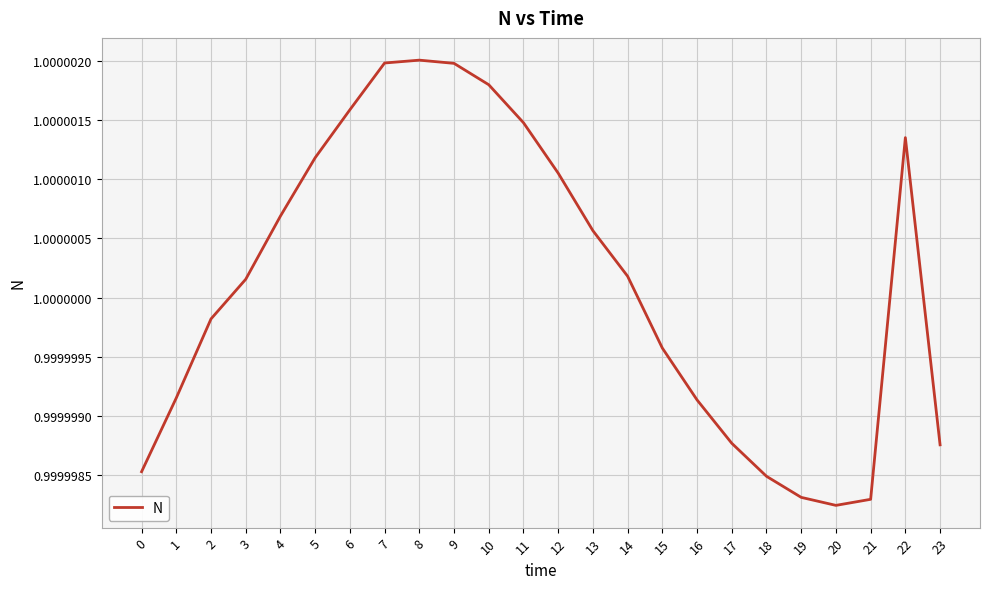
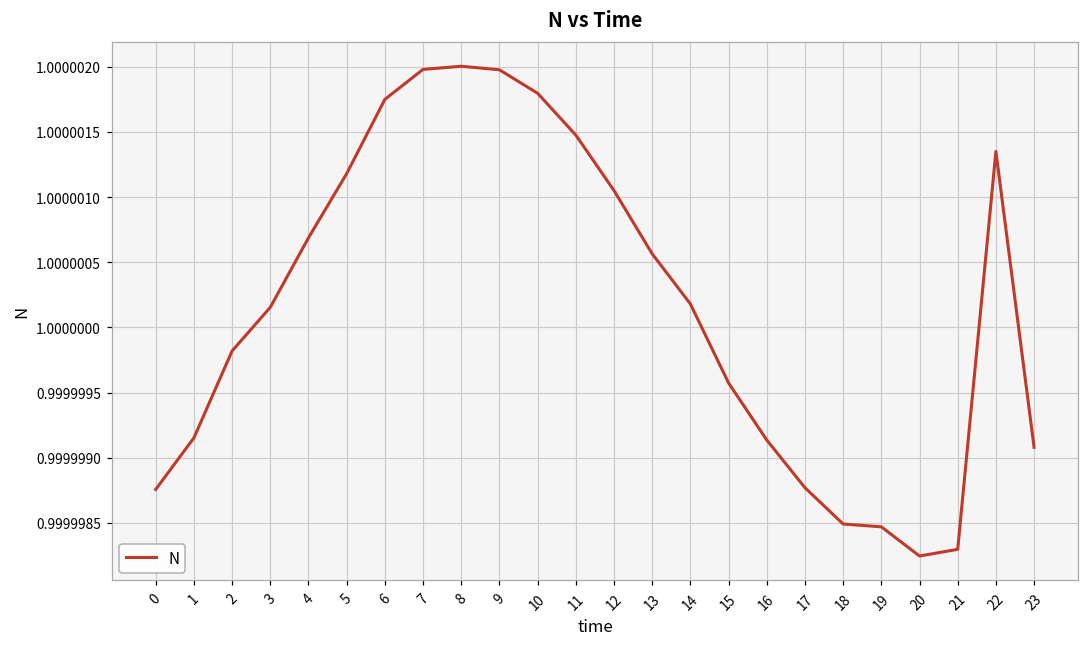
0: 0.99999853 -> 0.99999876
6: 1.00000159 -> 1.00000175
19: 0.99999831 -> 0.99999847
23: 0.99999876 -> 0.99999908
